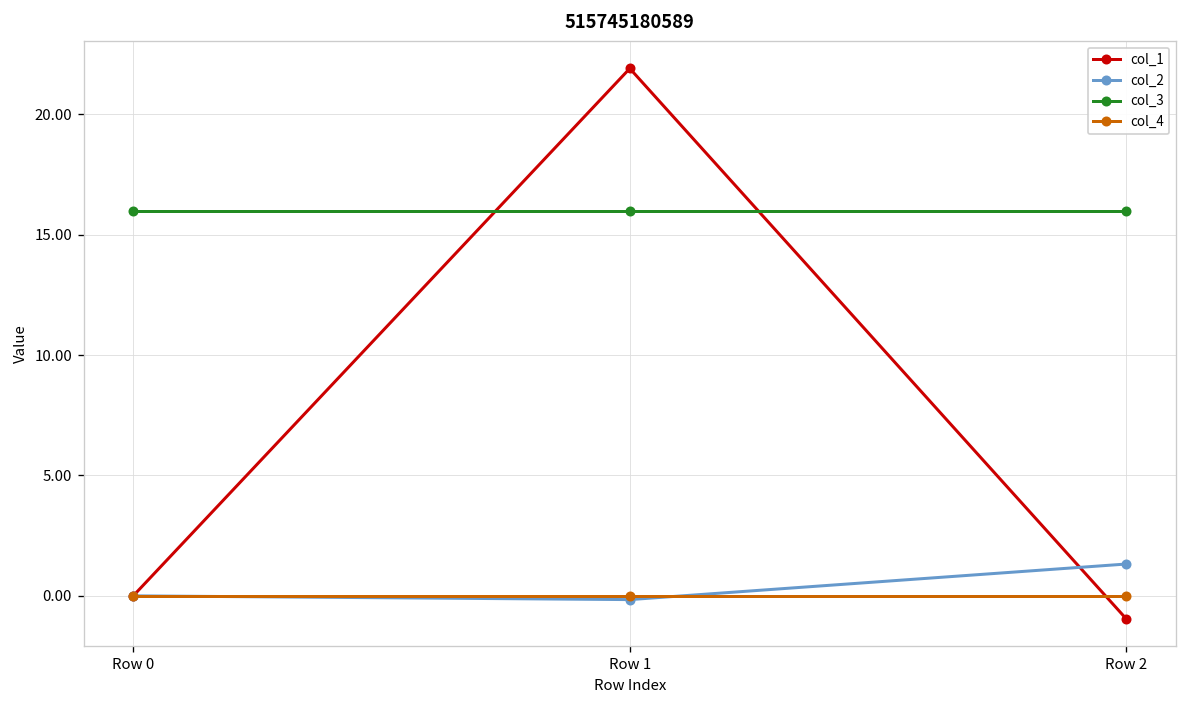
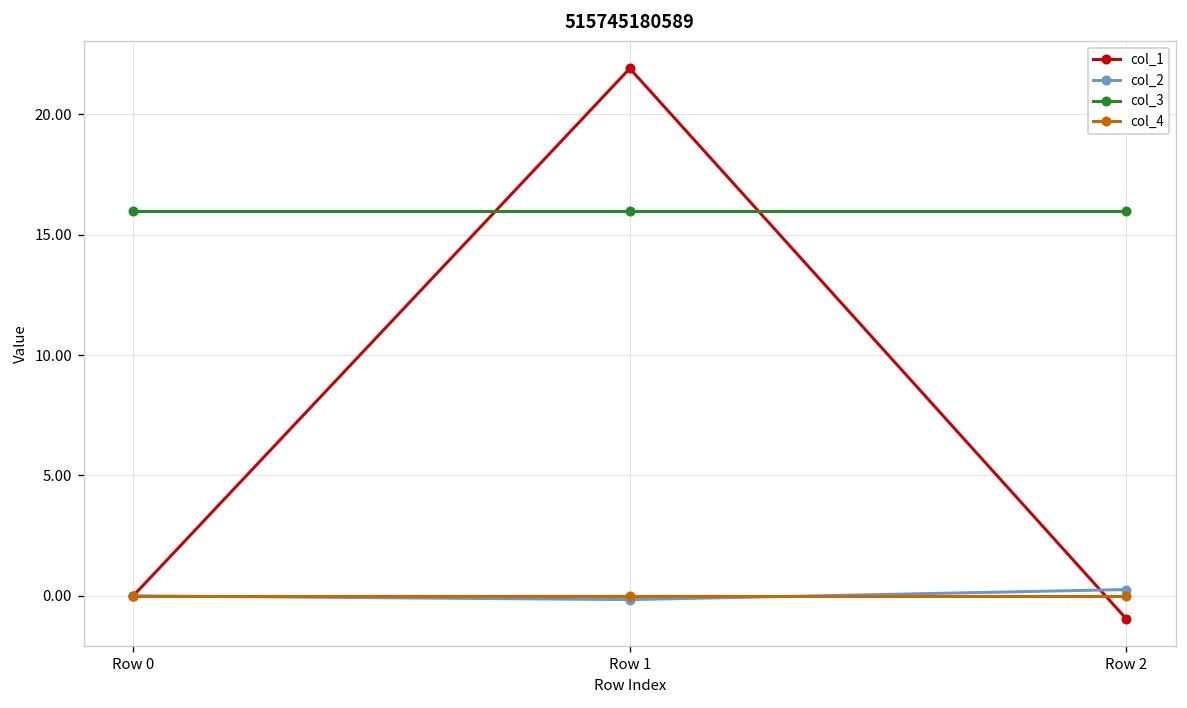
col_2, Row 2: 1.3 -> 0.3
